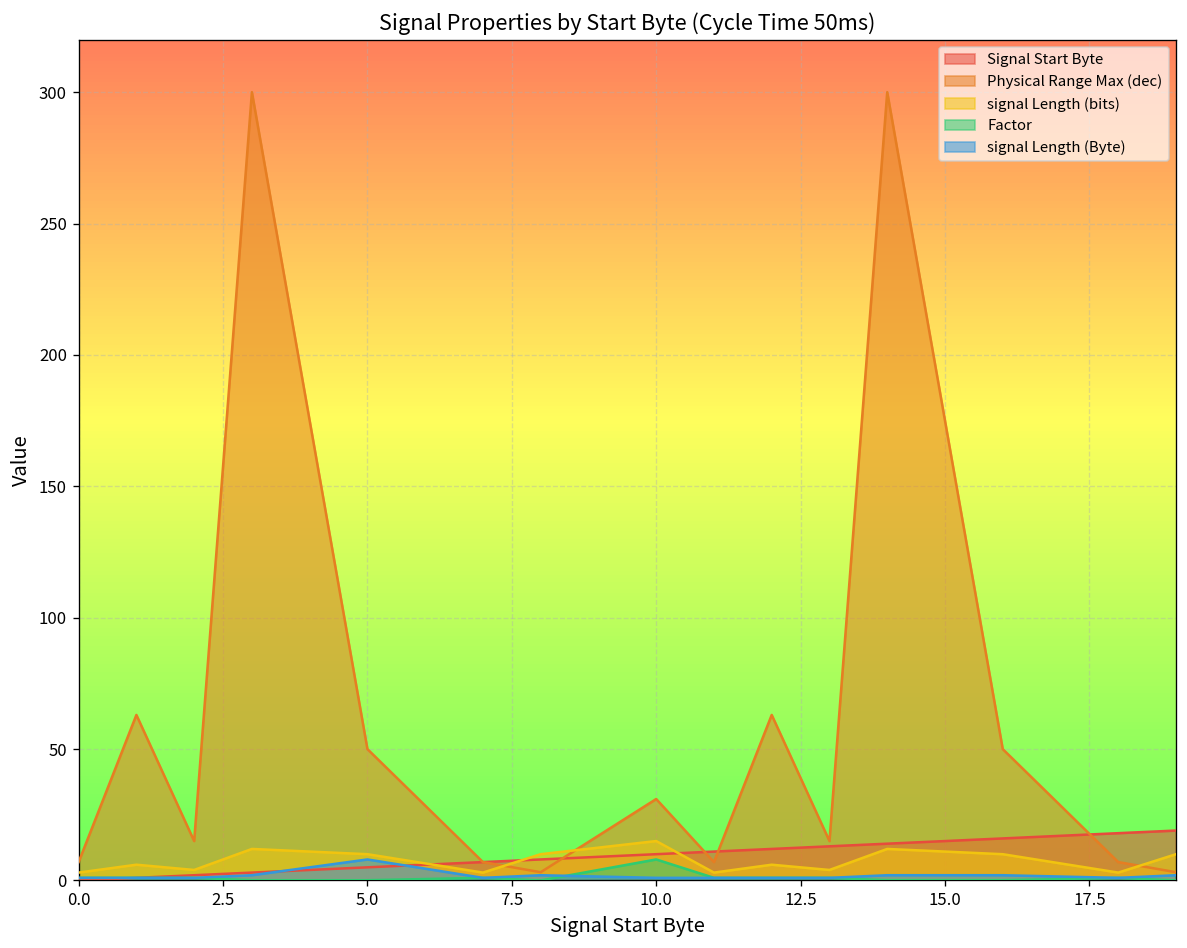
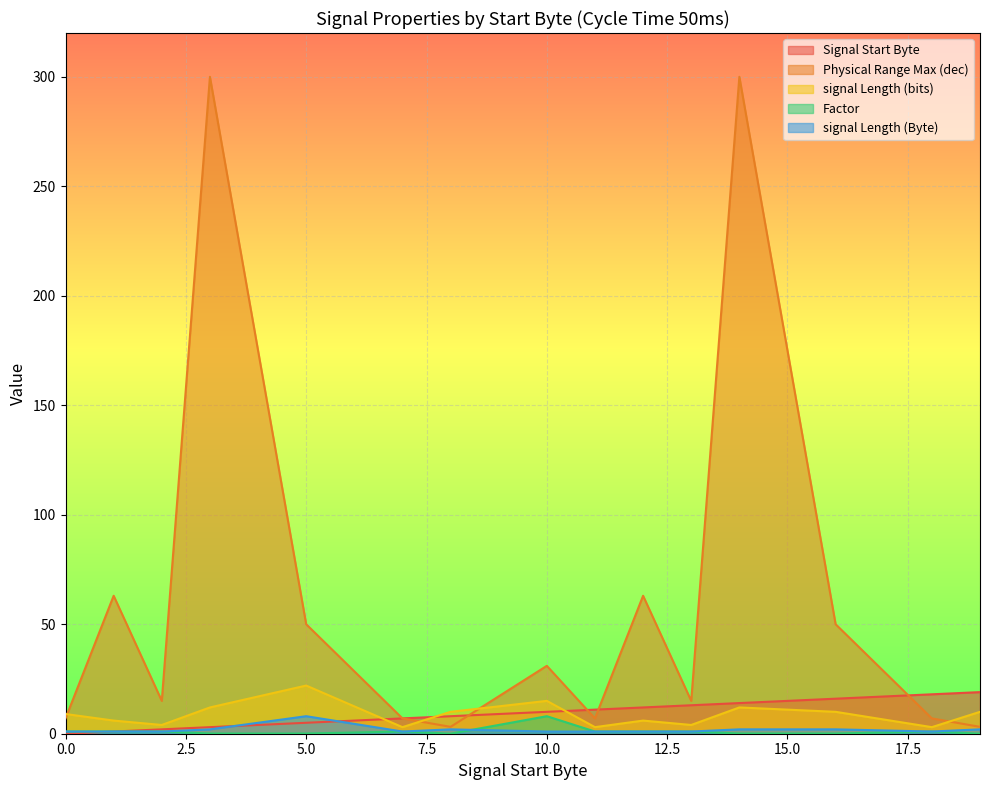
signal Length (bits), 0.0: 3 -> 9
signal Length (bits), 5.0: 10 -> 22
